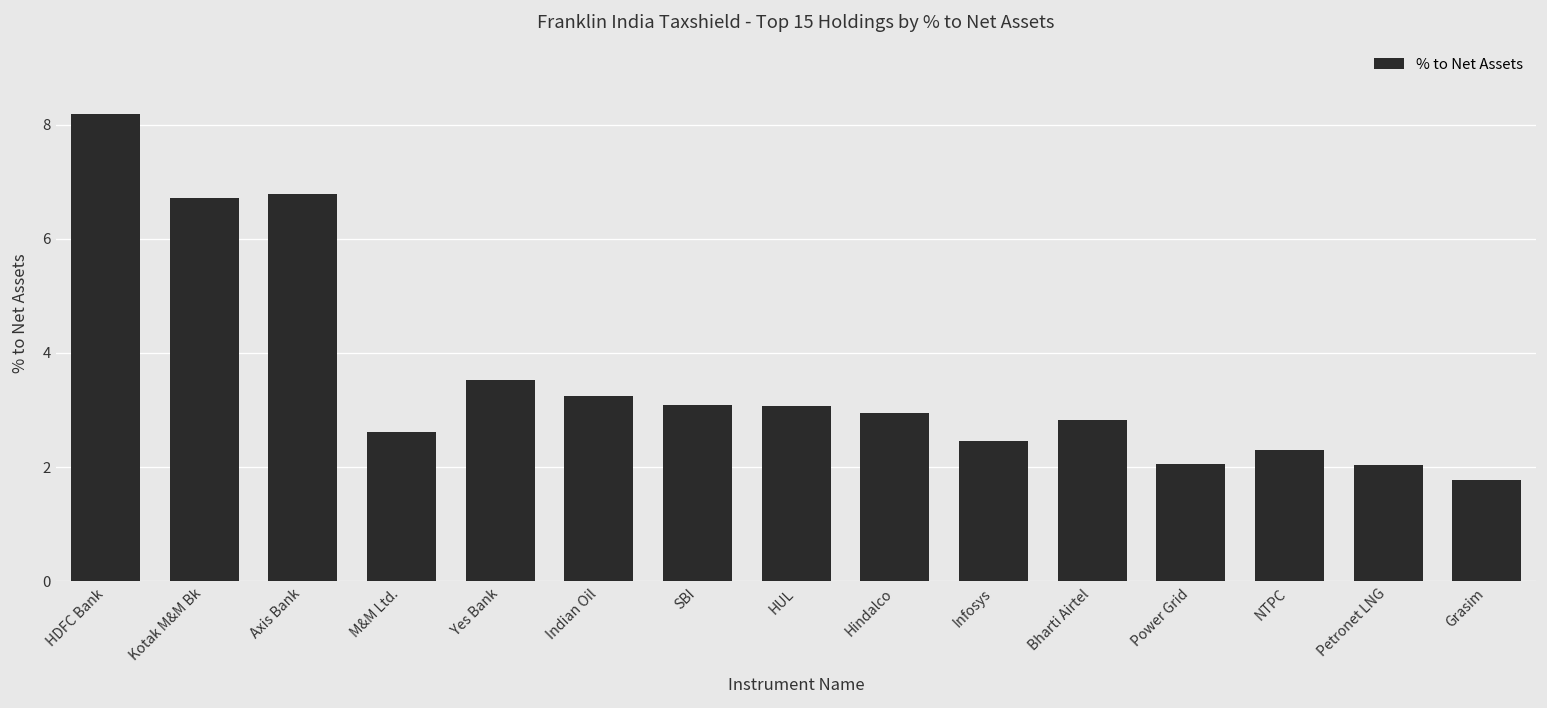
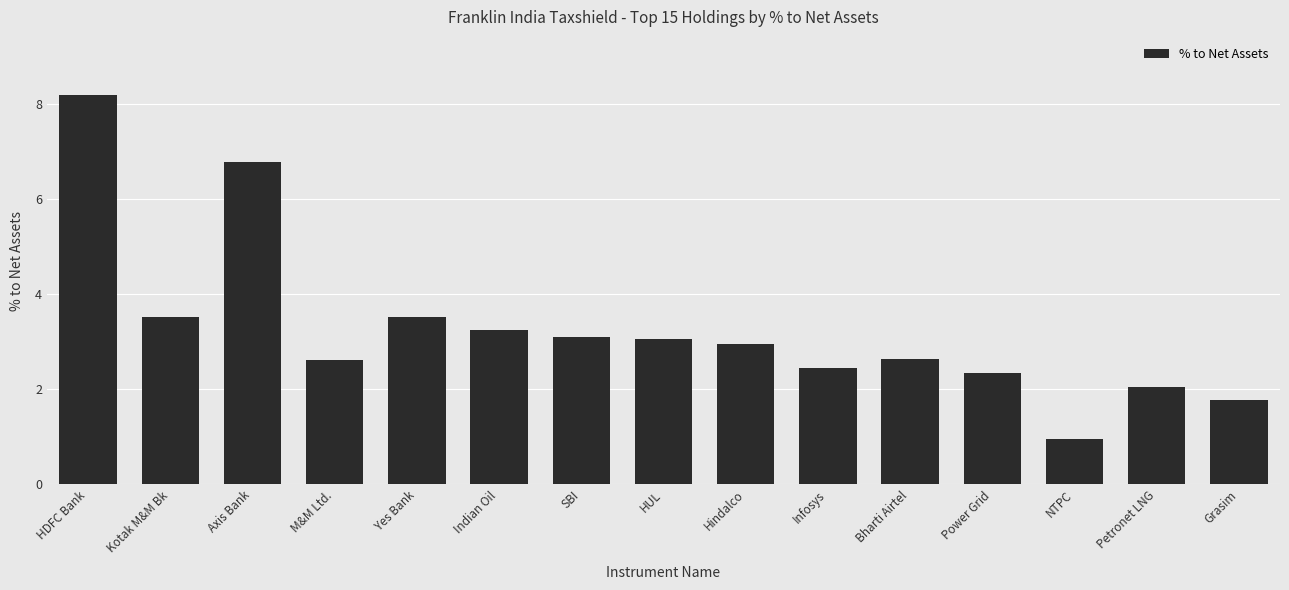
Kotak M&M Bk: 6.7 -> 3.5
Bharti Airtel: 2.8 -> 2.6
Power Grid: 2.1 -> 2.3
NTPC: 2.3 -> 1.0
